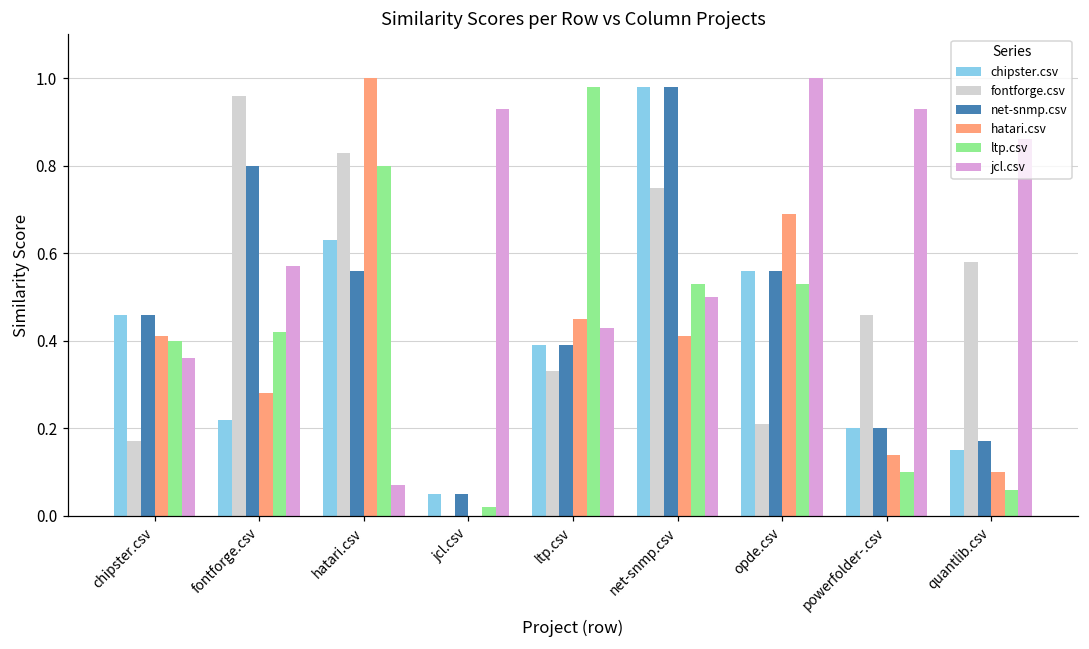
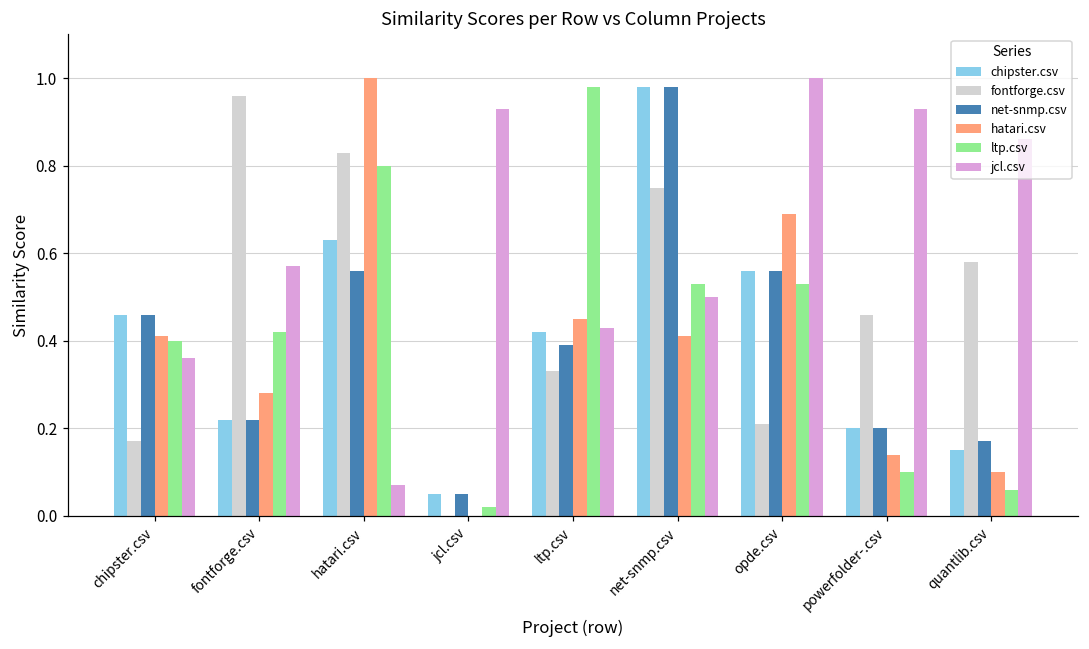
net-snmp.csv, fontforge.csv: 0.80 -> 0.22
chipster.csv, ltp.csv: 0.39 -> 0.42
